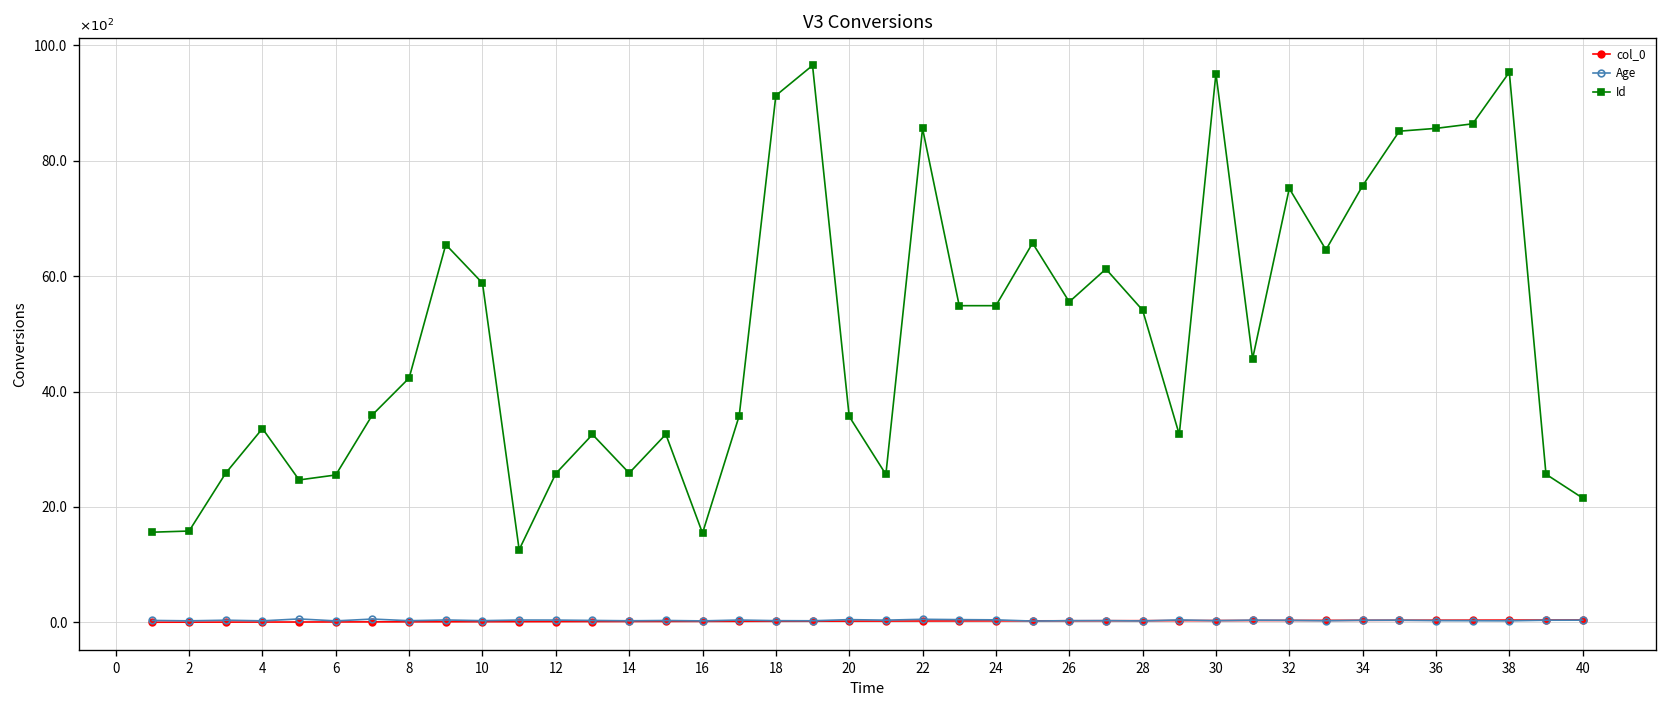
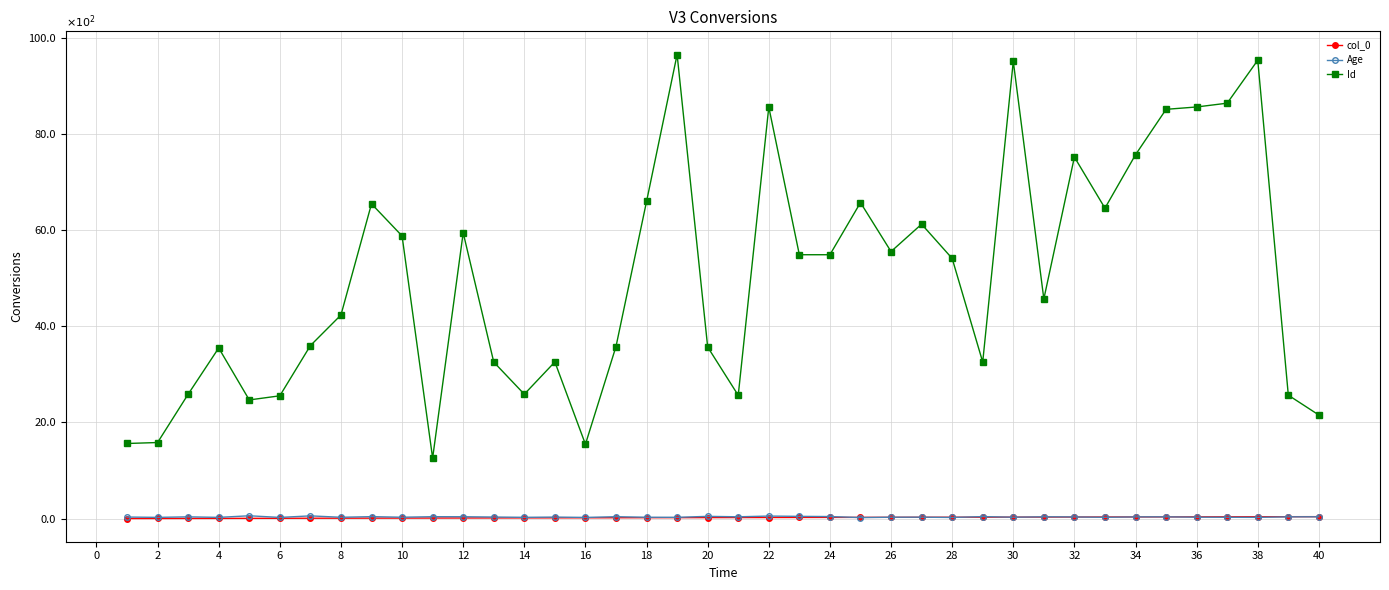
Id, 4: 34 -> 35
Id, 12: 26 -> 59
Id, 18: 91 -> 66
